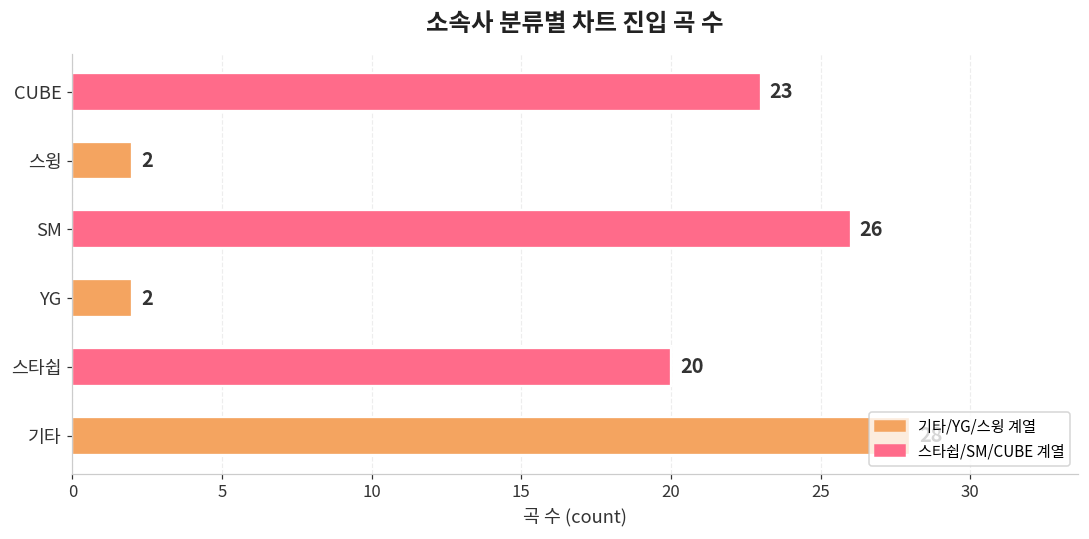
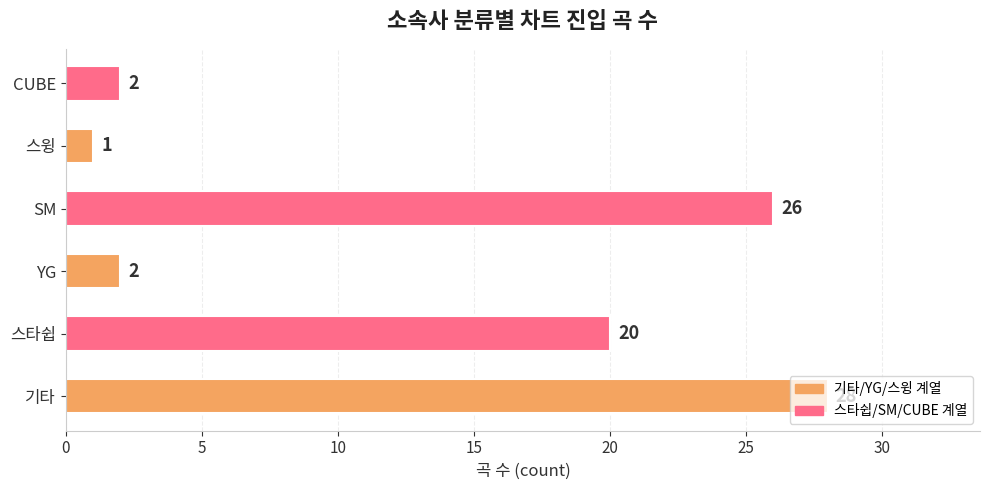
CUBE: 23 -> 2
스윙: 2 -> 1
